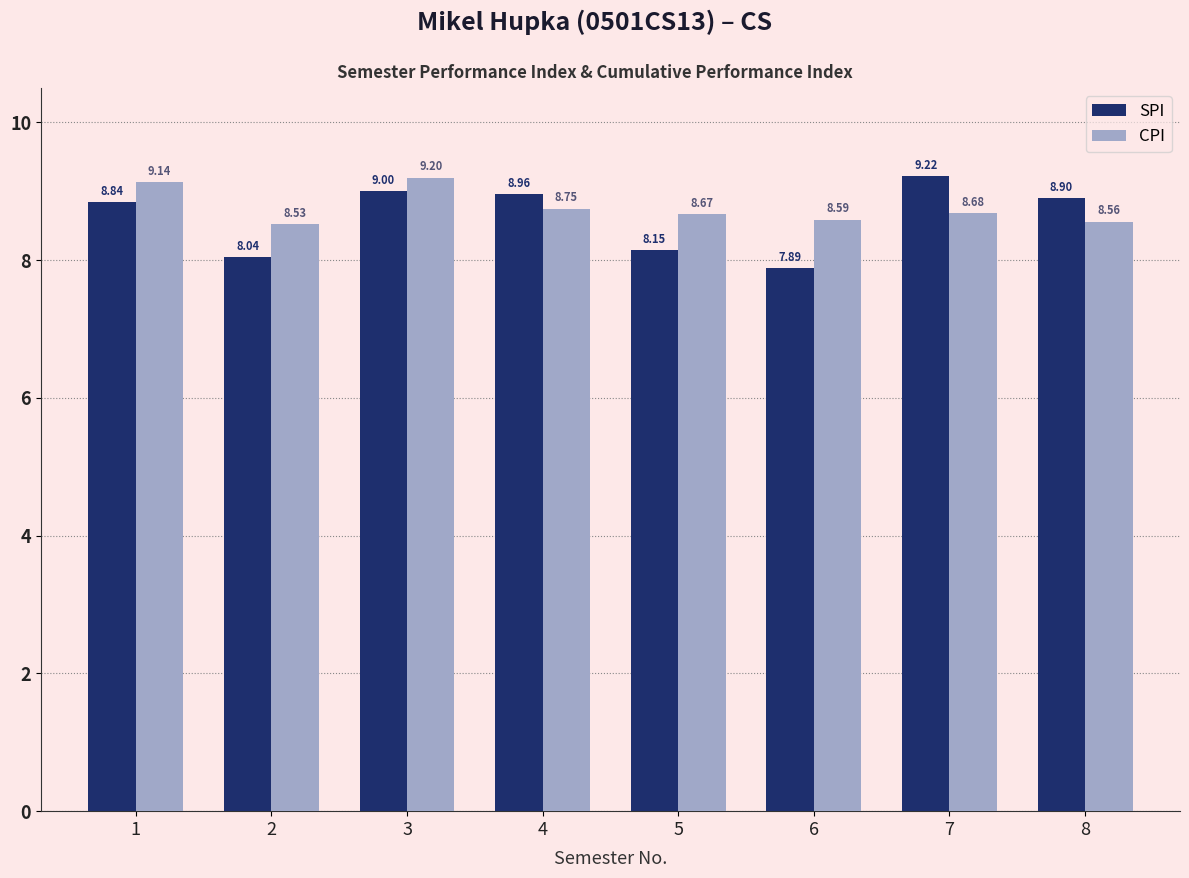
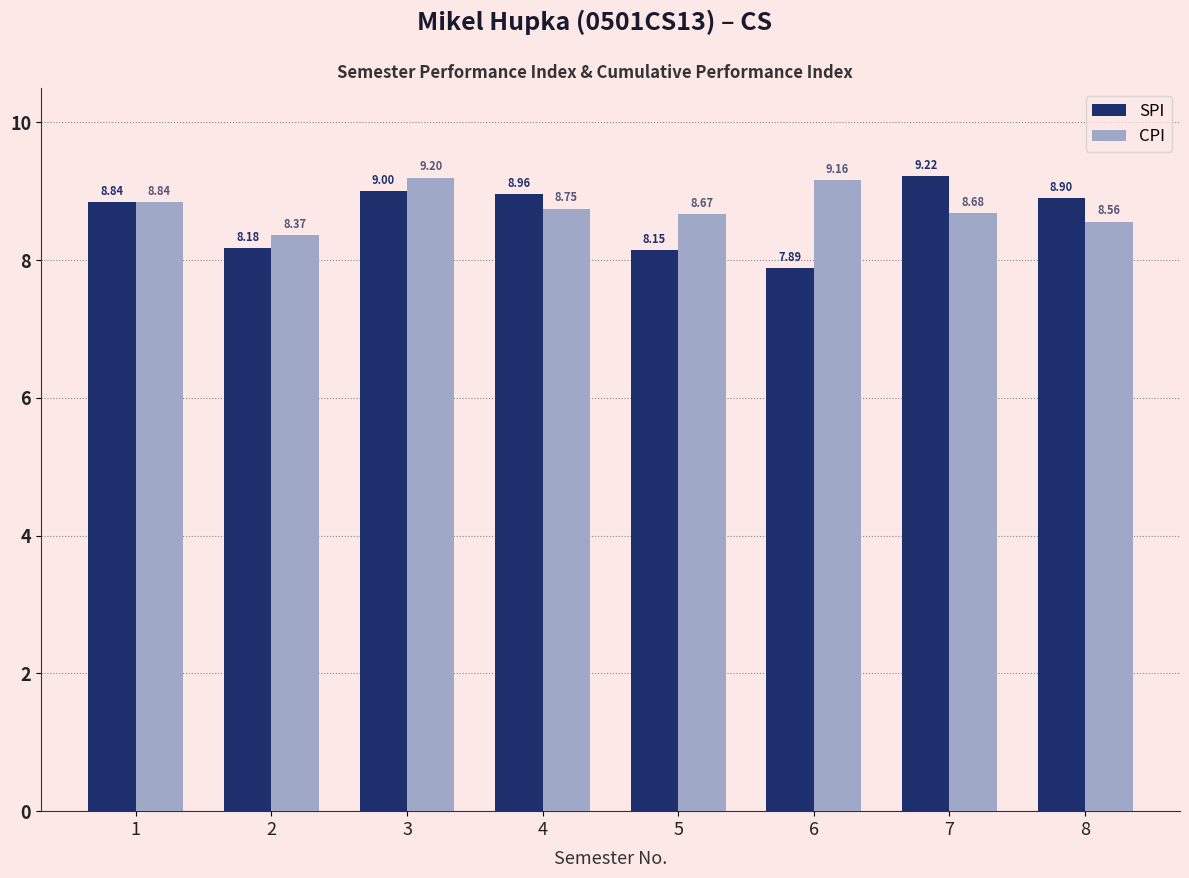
CPI, 1: 9.14 -> 8.84
SPI, 2: 8.04 -> 8.18
CPI, 2: 8.53 -> 8.37
CPI, 6: 8.59 -> 9.16
